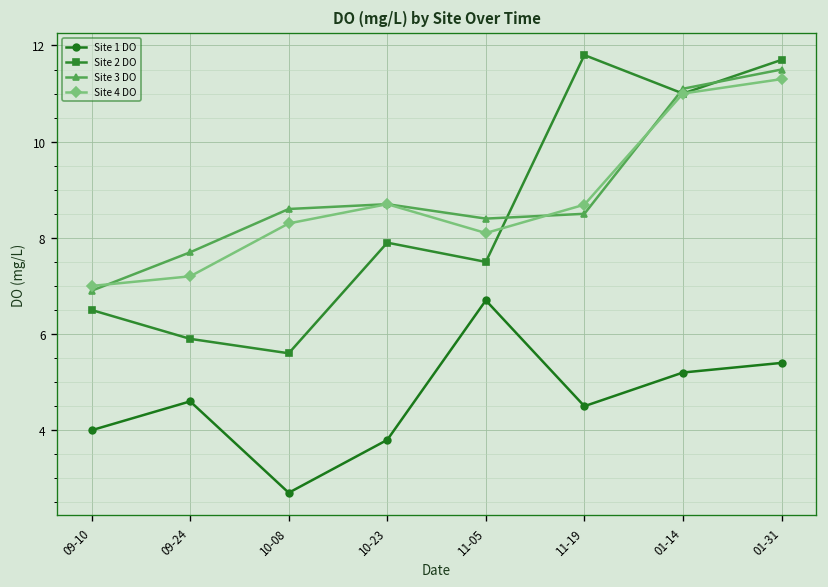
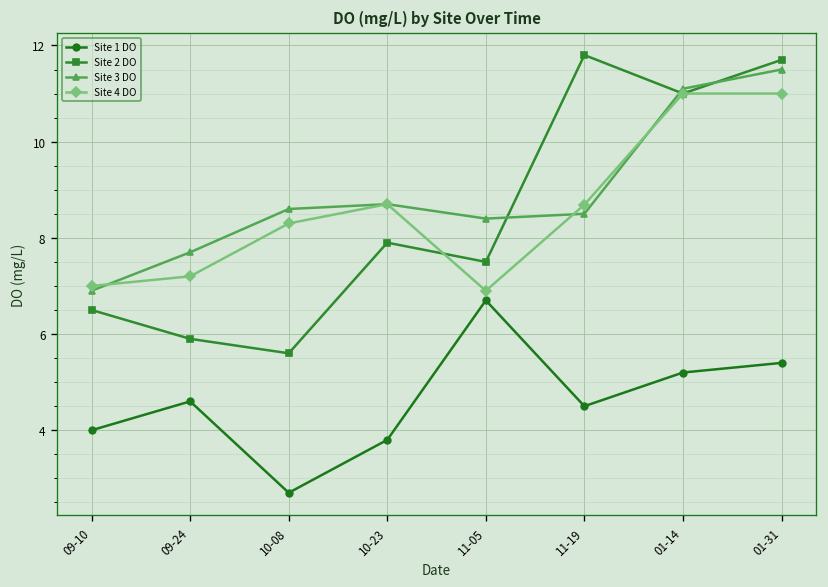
Site 4 DO, 11-05: 8.1 -> 6.9
Site 4 DO, 01-31: 11.3 -> 11.0
